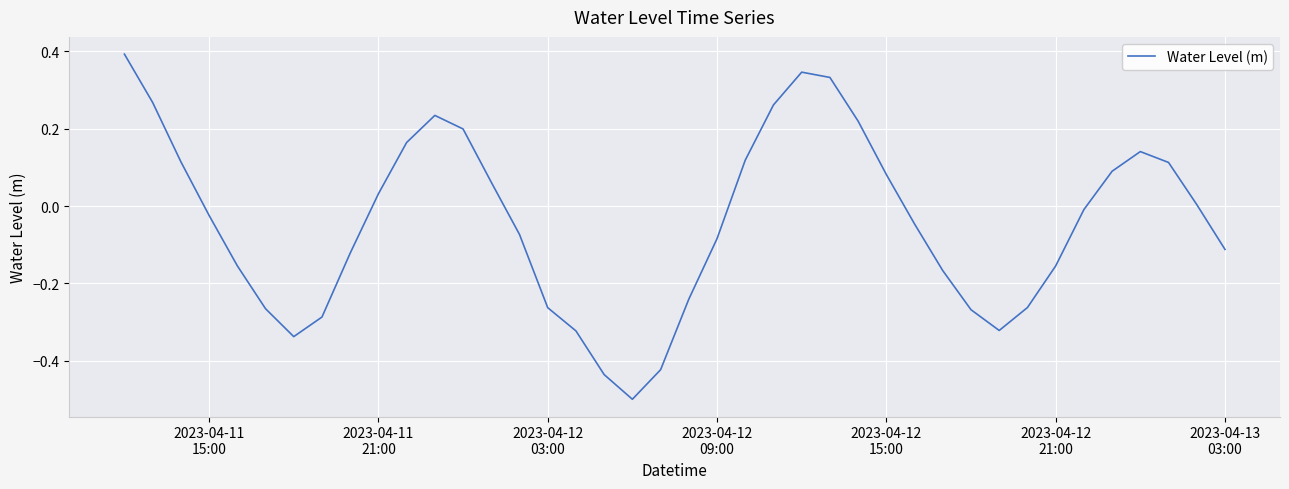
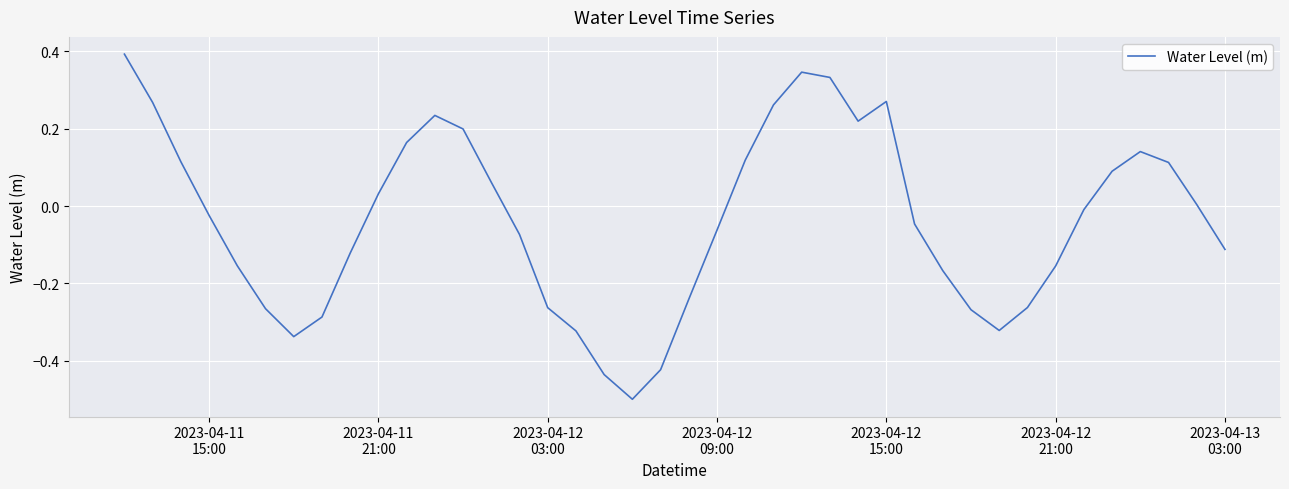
2023-04-12 09:00: -0.08 -> -0.06
2023-04-12 15:00: 0.08 -> 0.27
